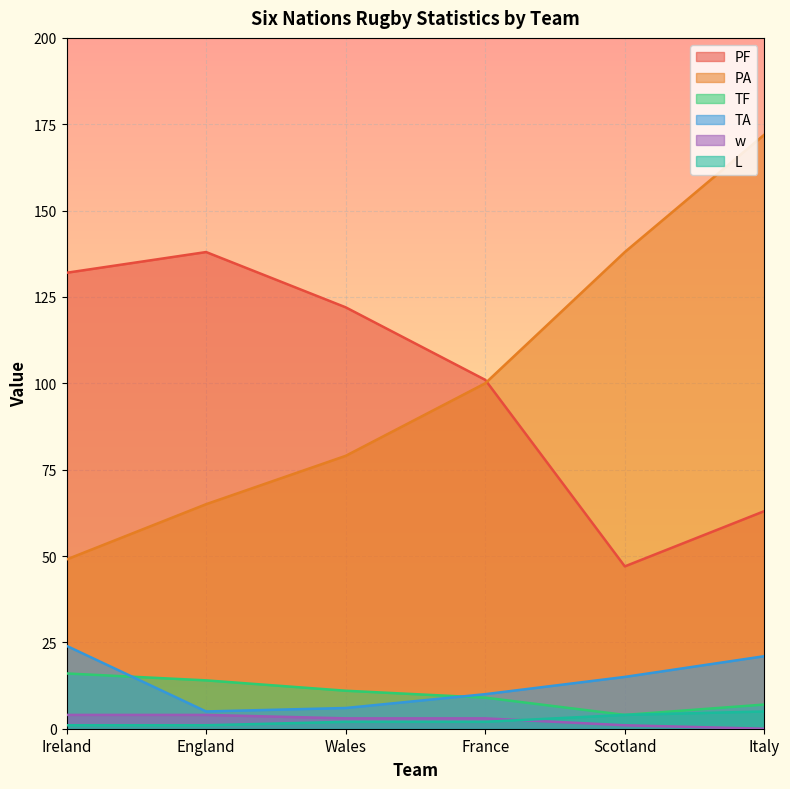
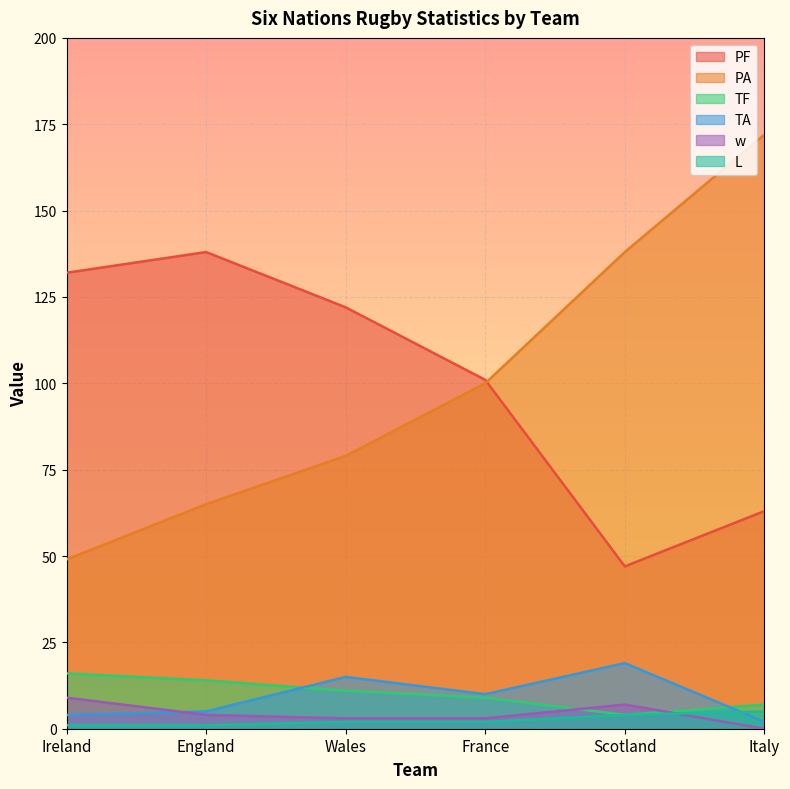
TA, Ireland: 24 -> 4
w, Ireland: 4 -> 9
TA, Wales: 6 -> 15
TA, Scotland: 15 -> 19
w, Scotland: 1 -> 7
TA, Italy: 21 -> 2
